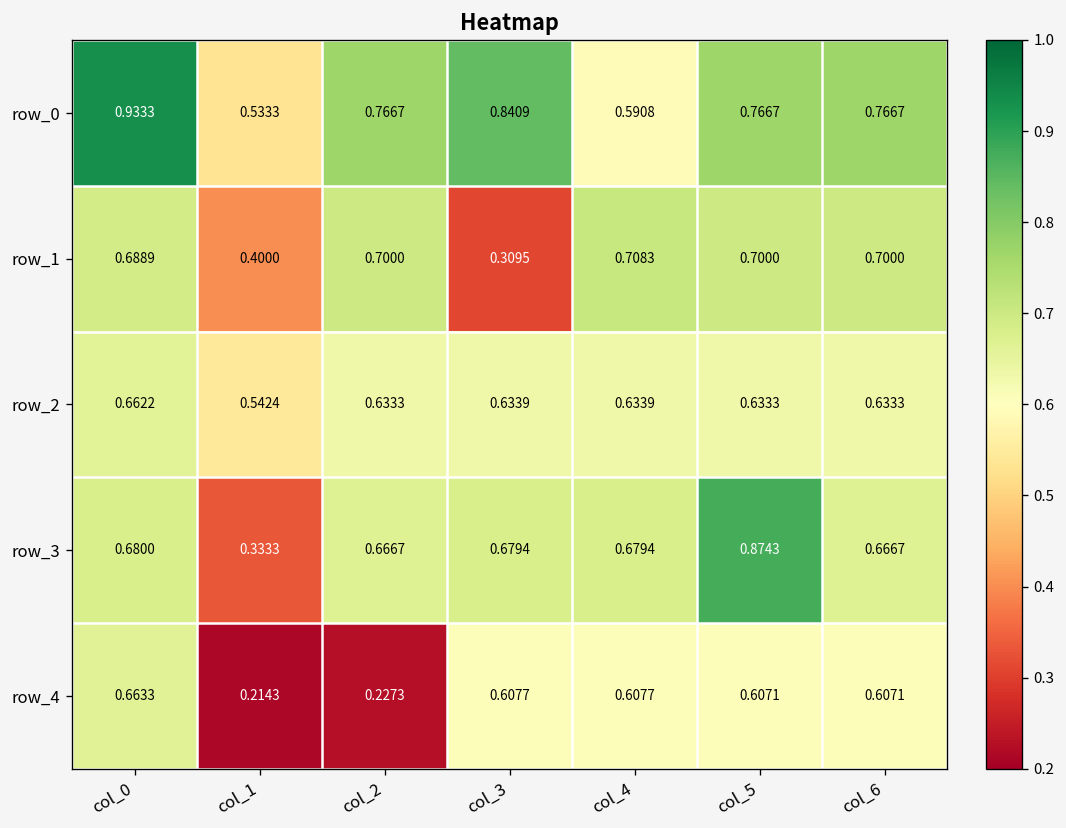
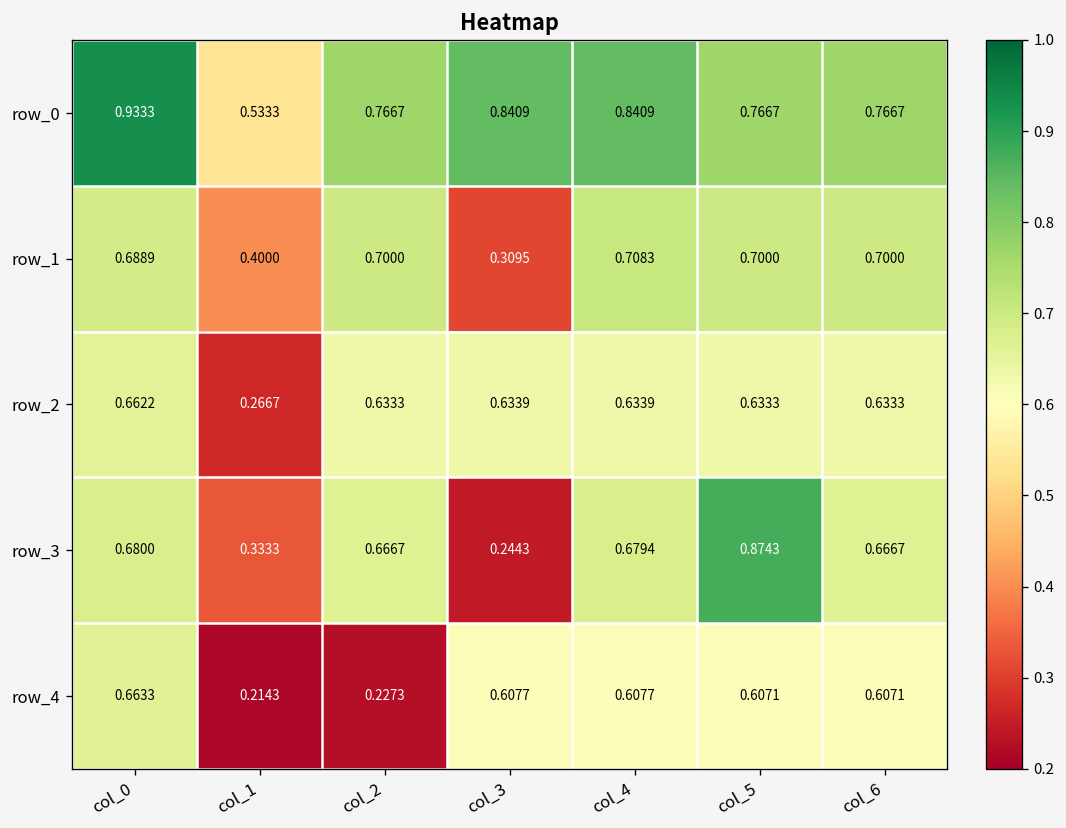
row_0, col_4: 0.5908 -> 0.8409
row_2, col_1: 0.5424 -> 0.2667
row_3, col_3: 0.6794 -> 0.2443
